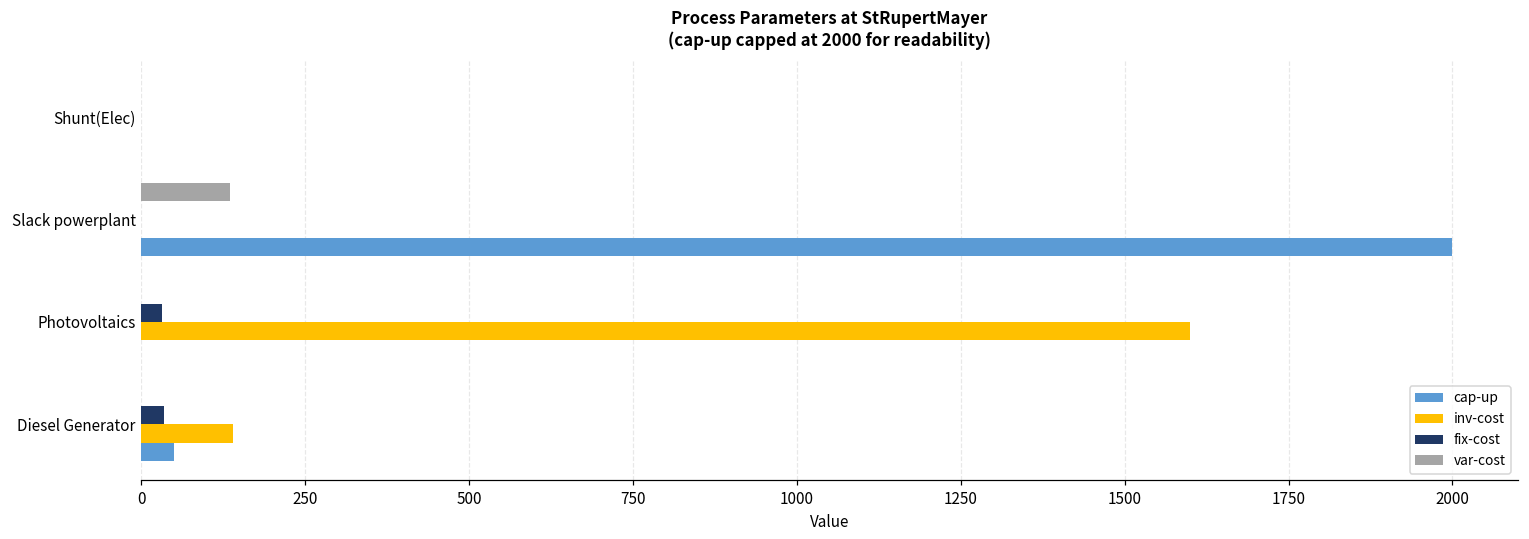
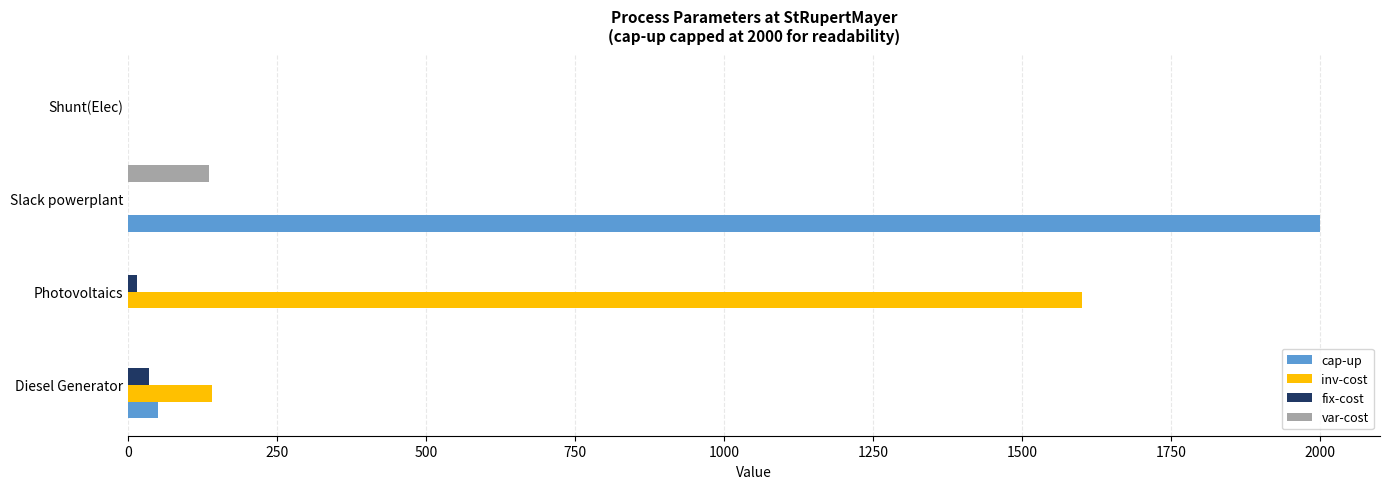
fix-cost, Photovoltaics: 30 -> 10
